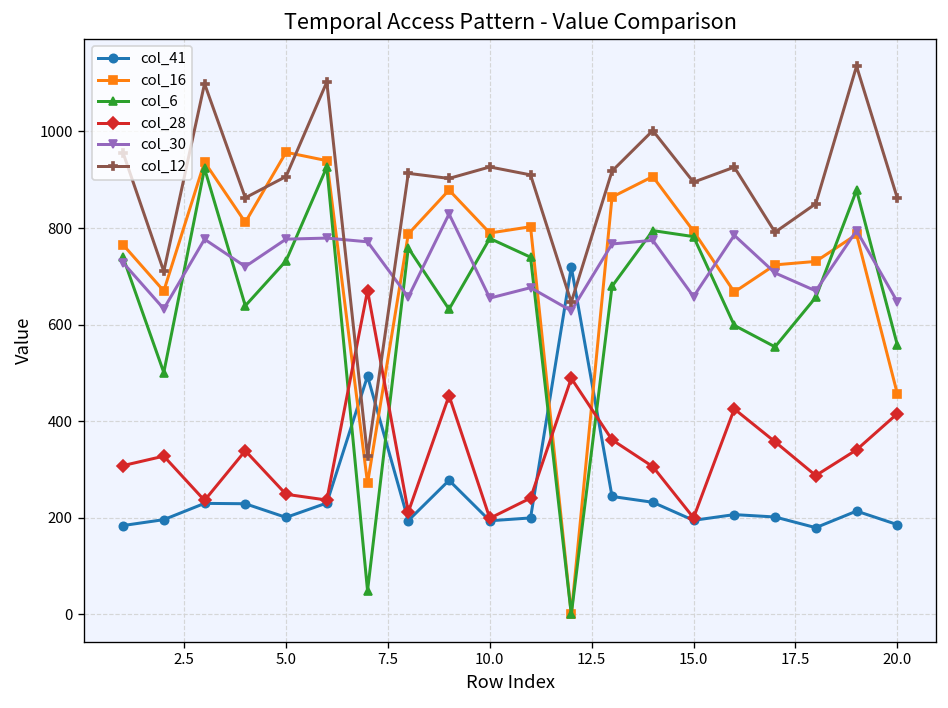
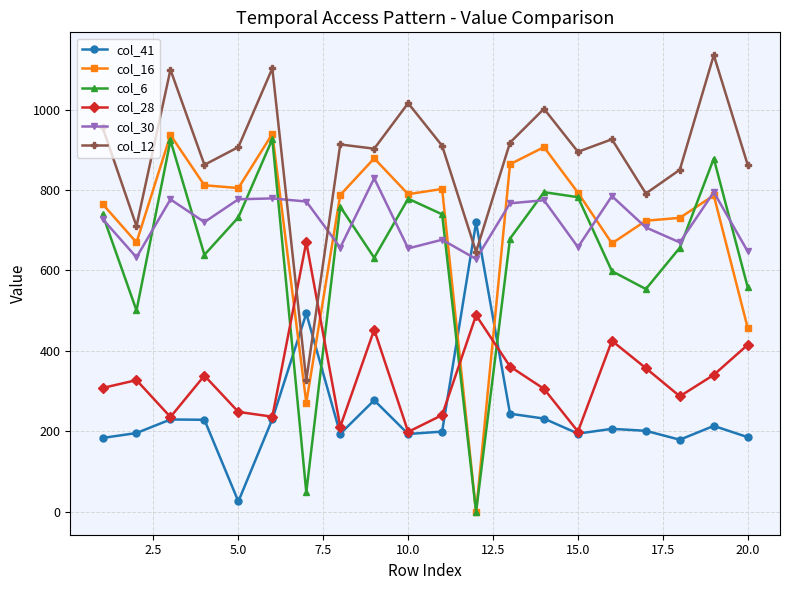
col_41, 5.0: 200 -> 30
col_16, 5.0: 960 -> 800
col_12, 10.0: 930 -> 1020
